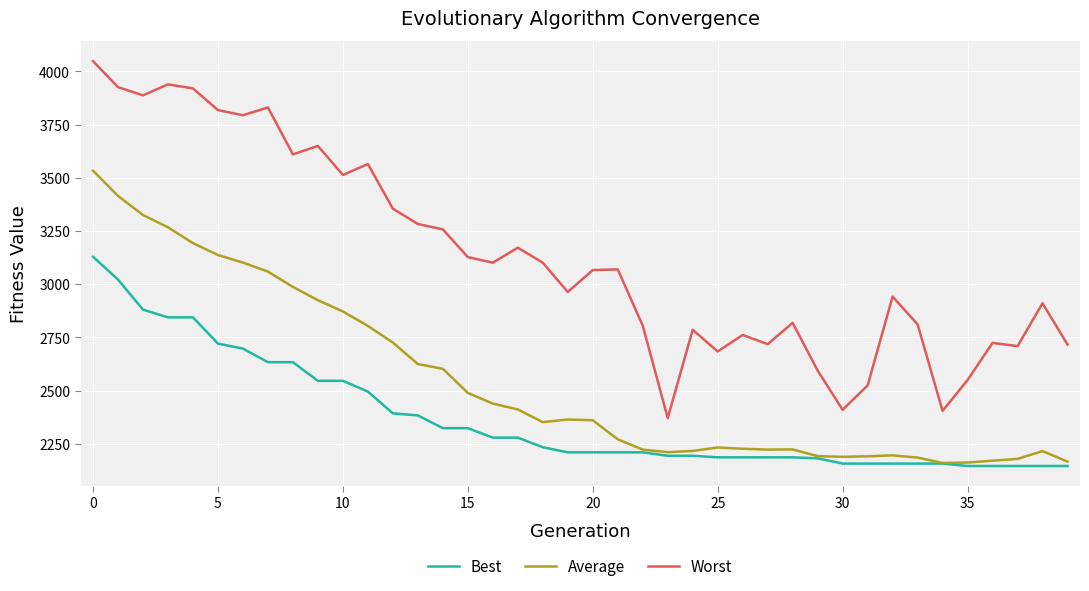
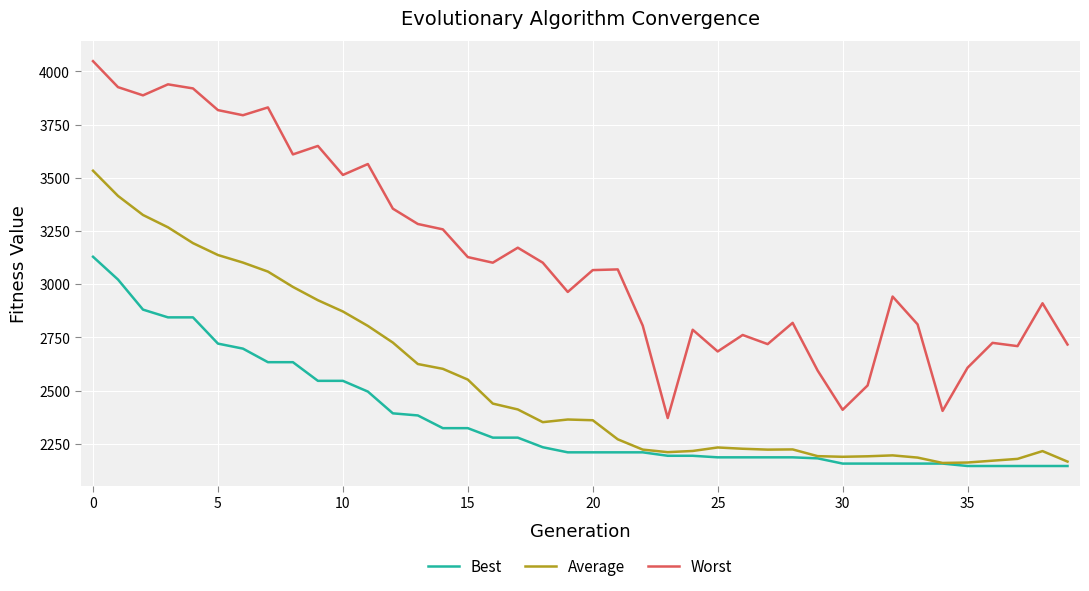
Average, 15: 2490 -> 2550
Worst, 35: 2550 -> 2610
